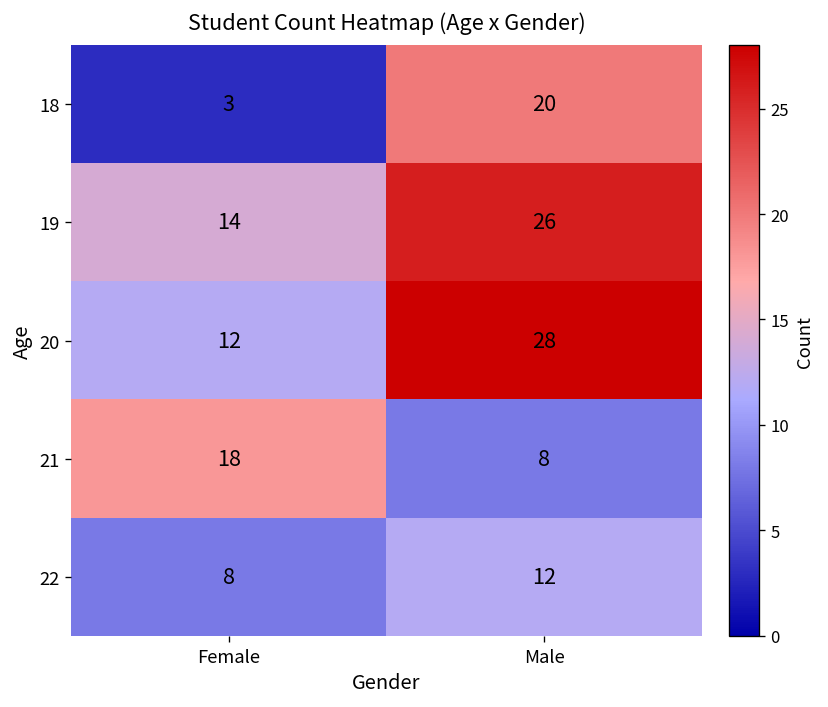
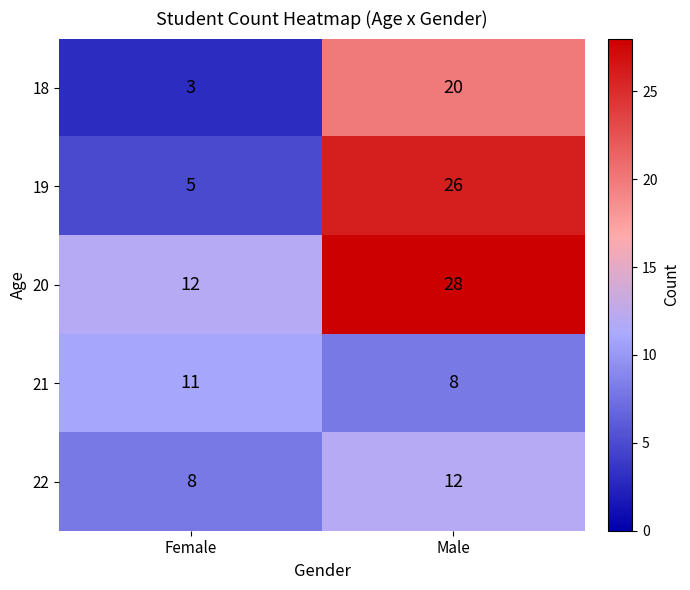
19, Female: 14 -> 5
21, Female: 18 -> 11
